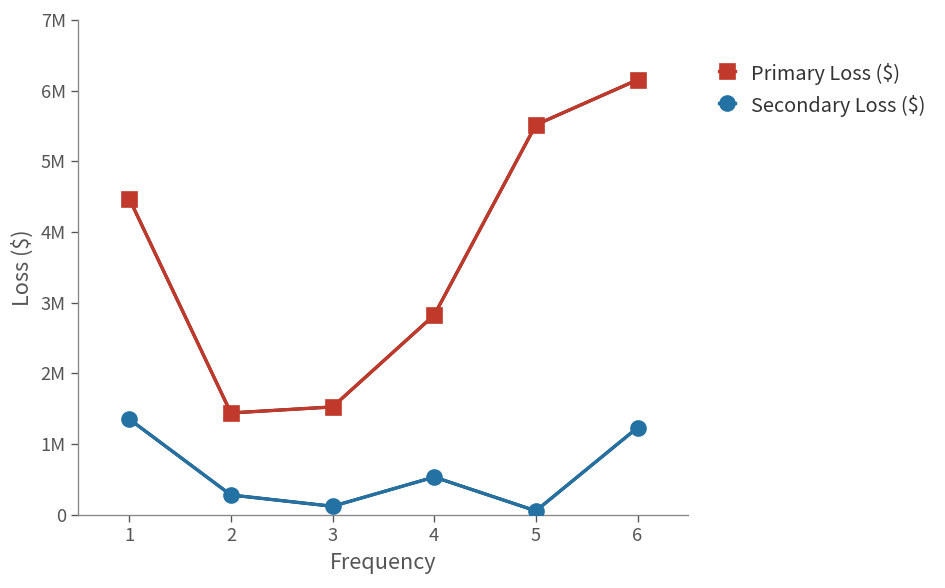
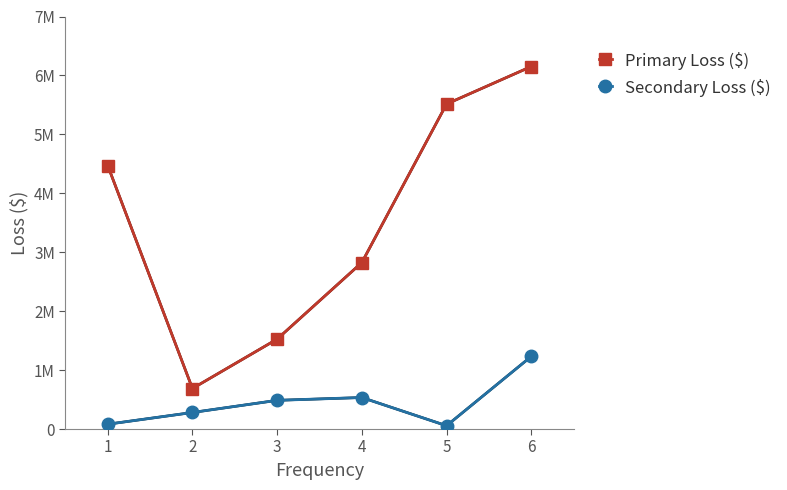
Secondary Loss ($), 1: 1400000 -> 100000
Primary Loss ($), 2: 1400000 -> 700000
Secondary Loss ($), 3: 100000 -> 500000
